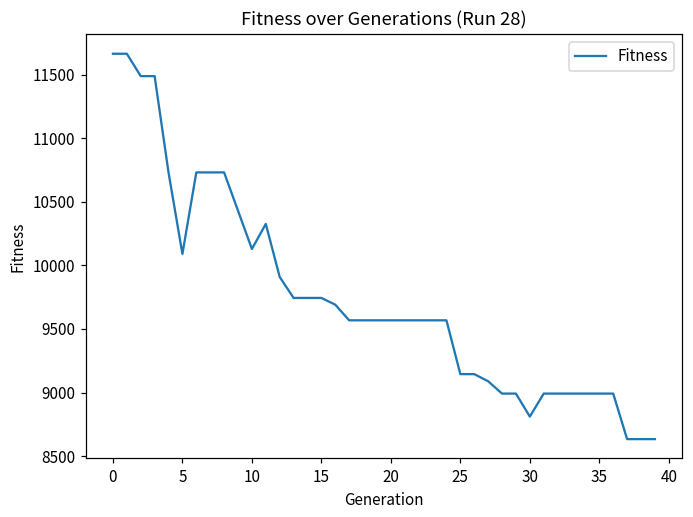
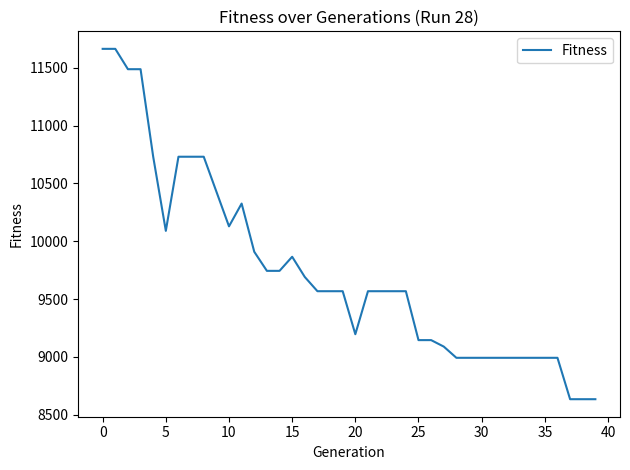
15: 9740 -> 9870
20: 9570 -> 9200
30: 8810 -> 8990
